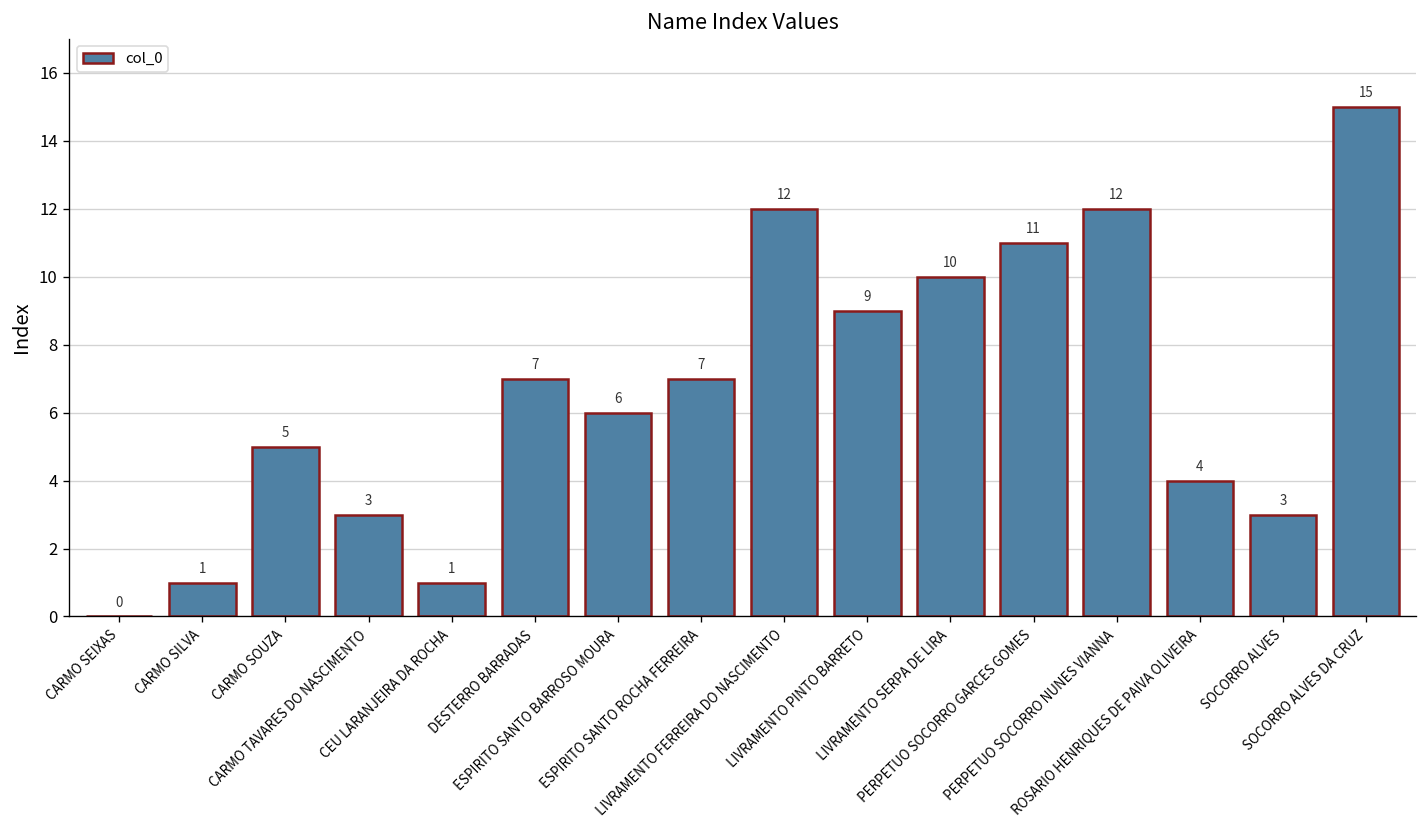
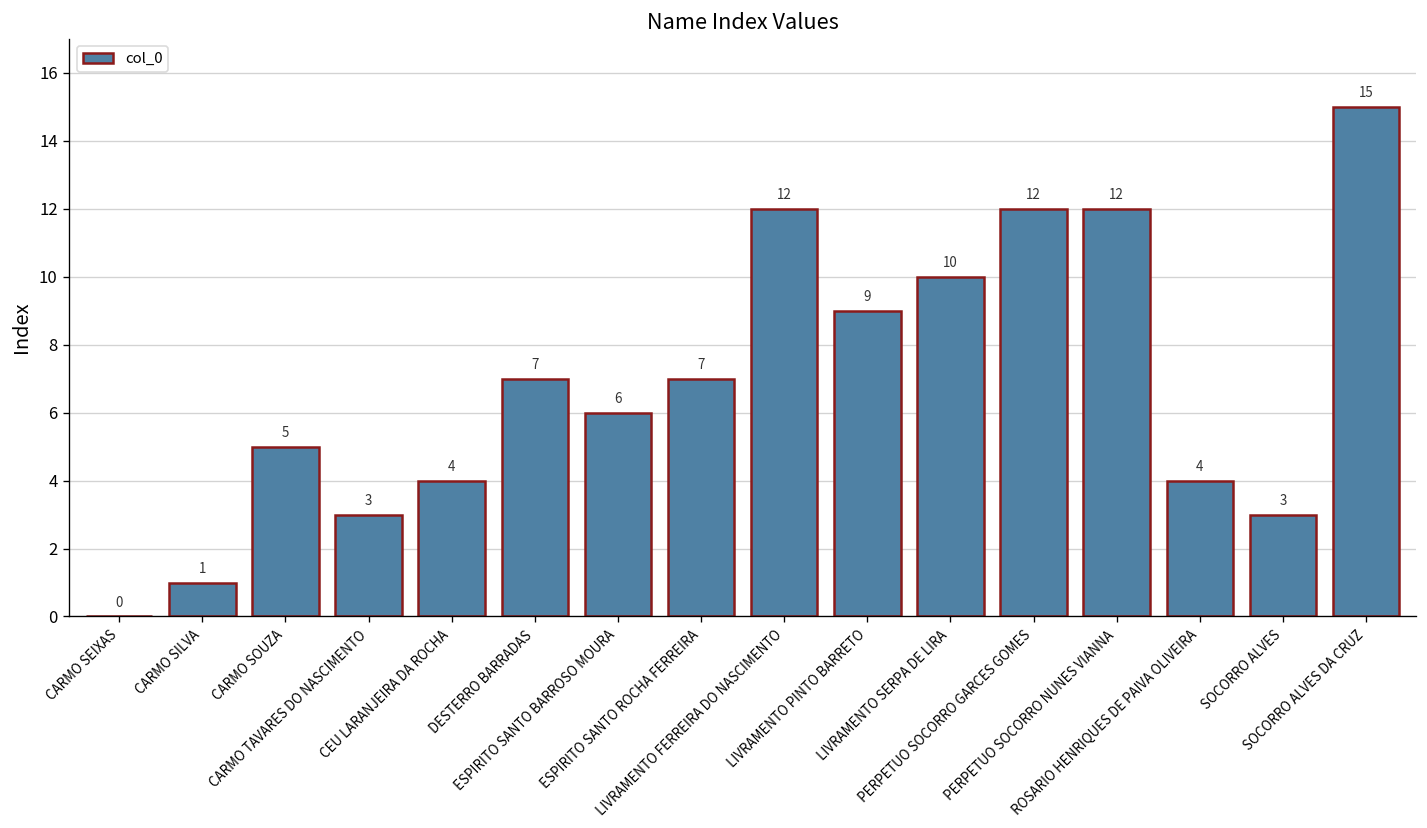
CEU LARANJEIRA DA ROCHA: 1 -> 4
PERPETUO SOCORRO GARCES GOMES: 11 -> 12
